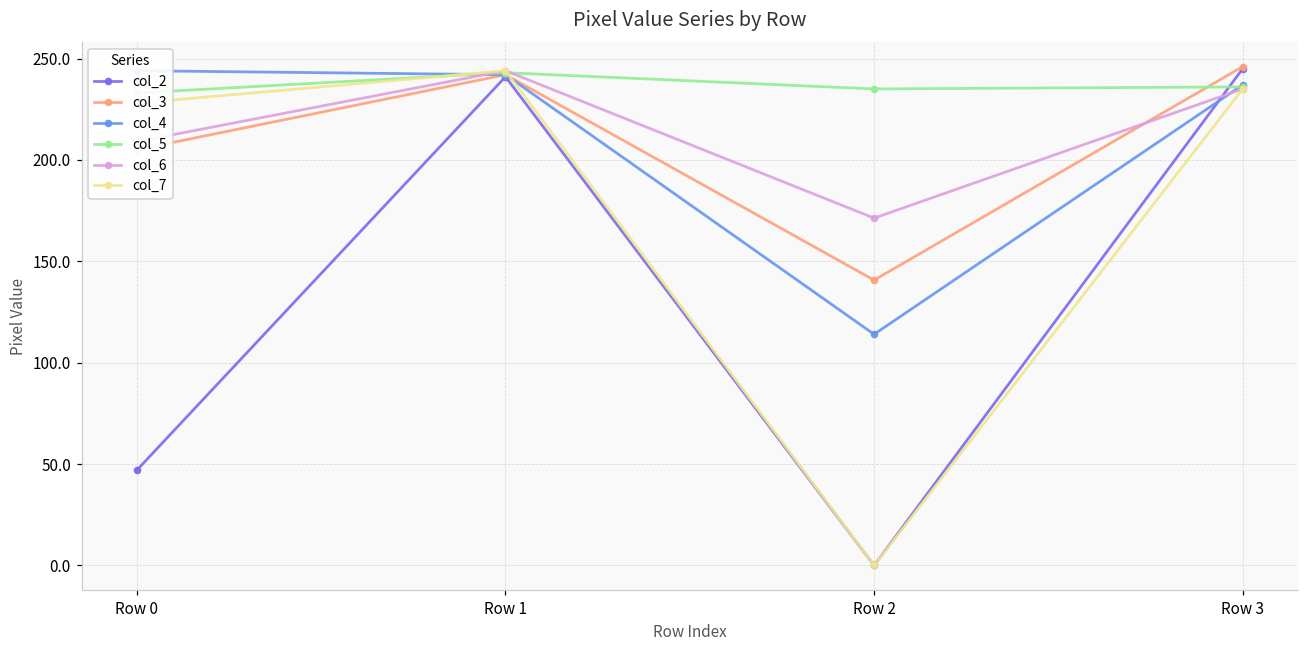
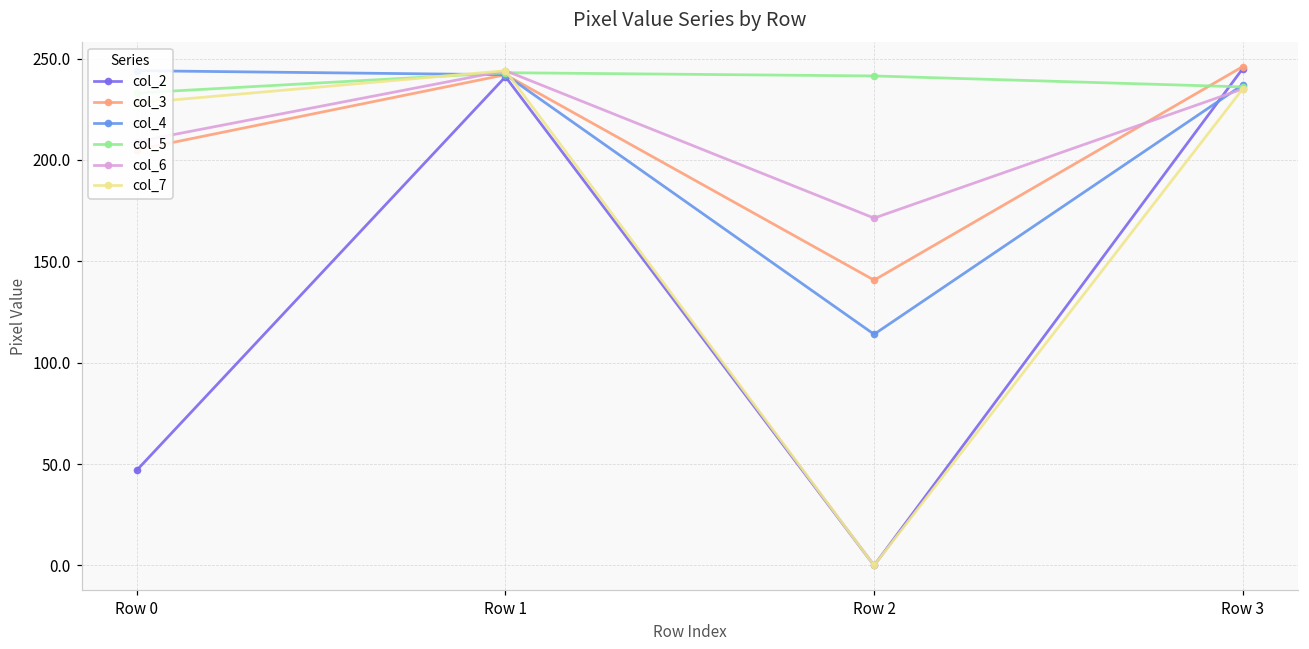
col_5, Row 2: 235 -> 241
